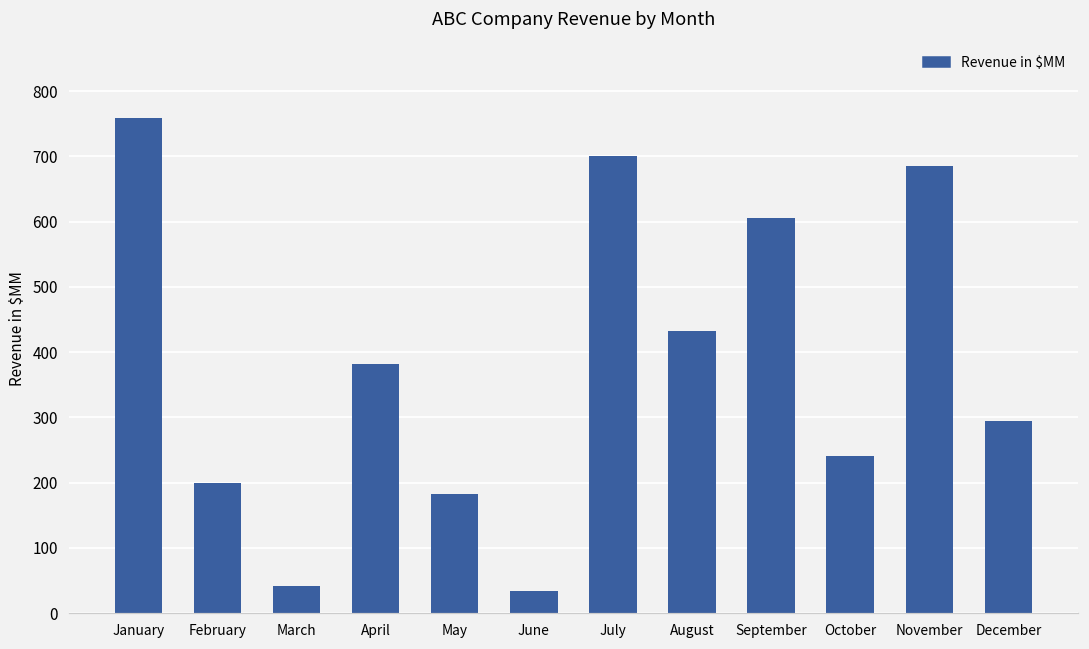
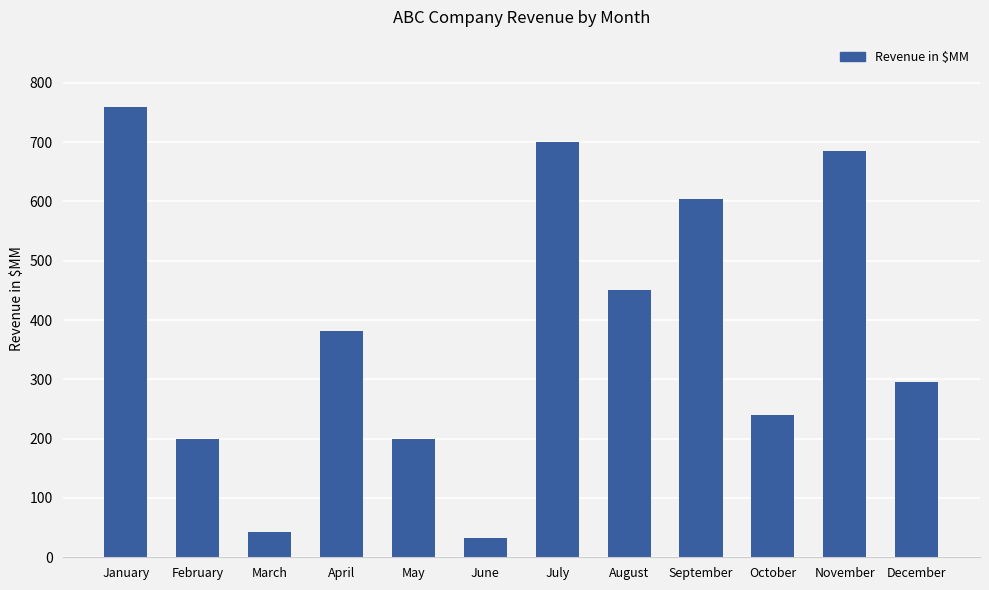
May: 180 -> 200
August: 430 -> 450
